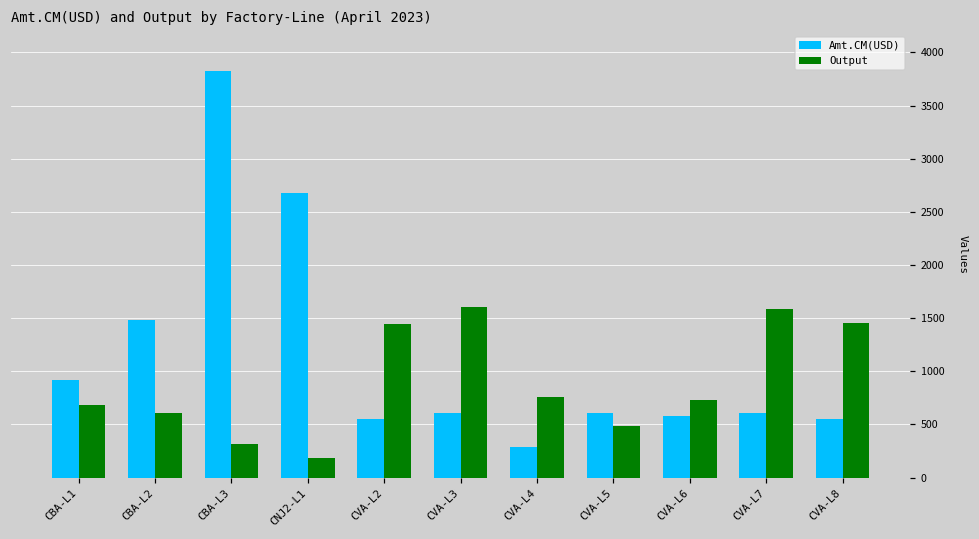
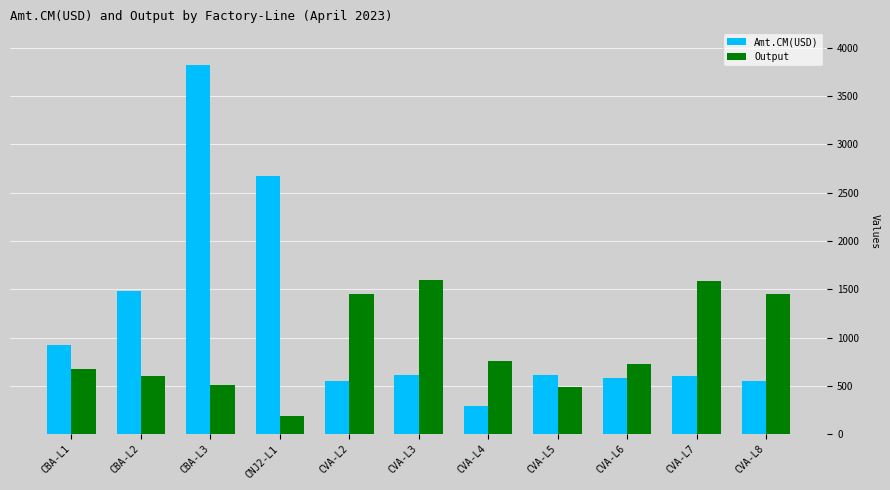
Output, CBA-L3: 300 -> 500
